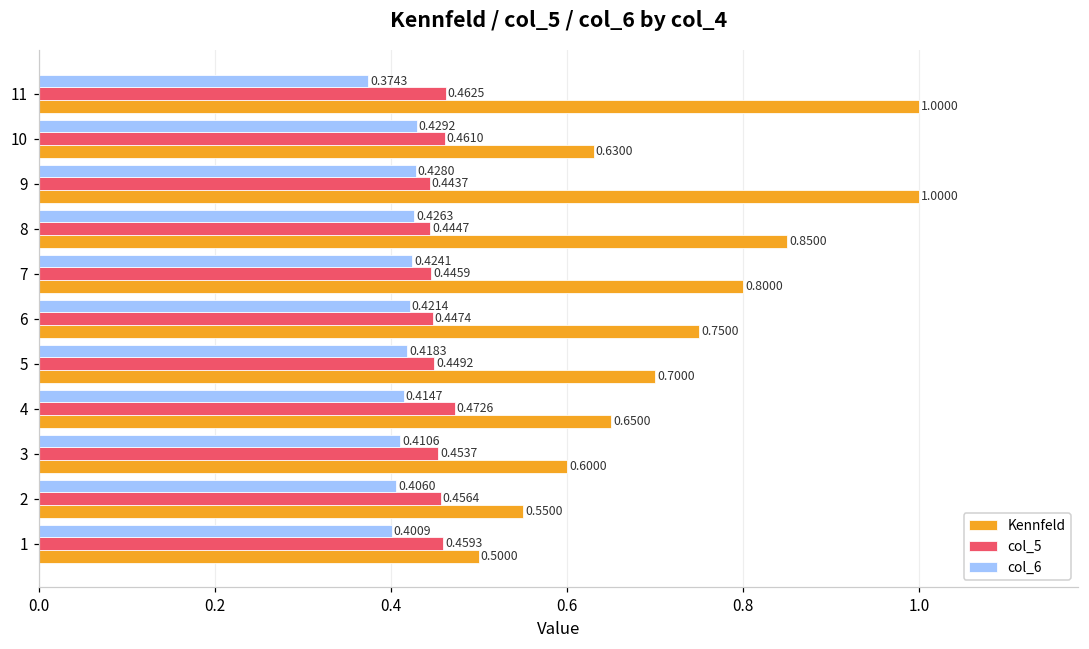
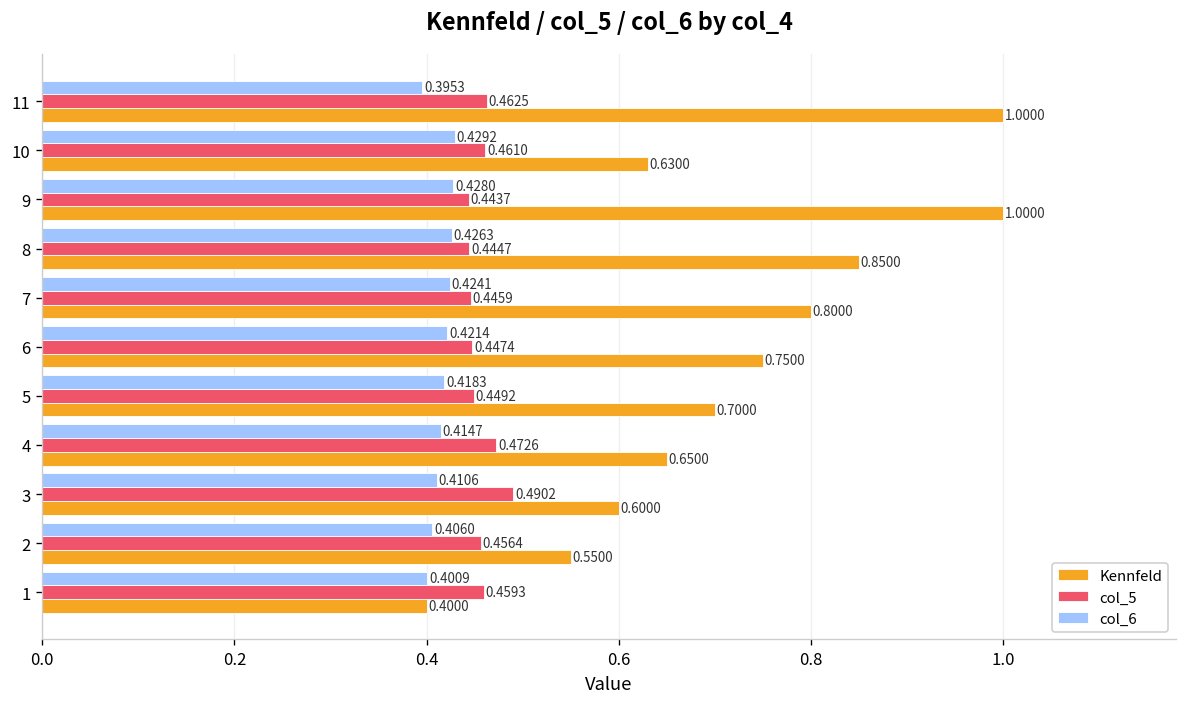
col_6, 11: 0.3743 -> 0.3953
col_5, 3: 0.4537 -> 0.4902
Kennfeld, 1: 0.5000 -> 0.4000
